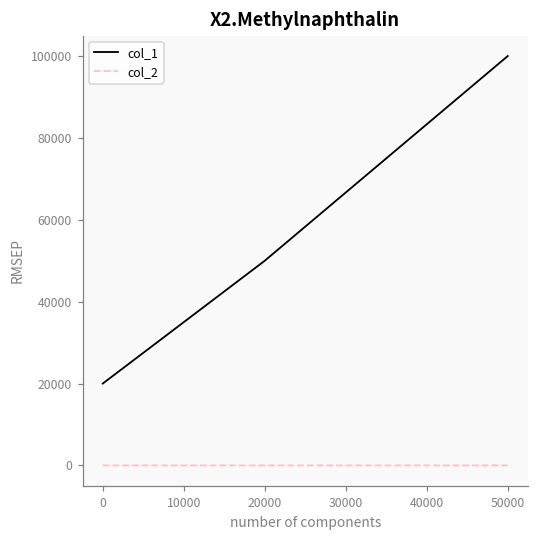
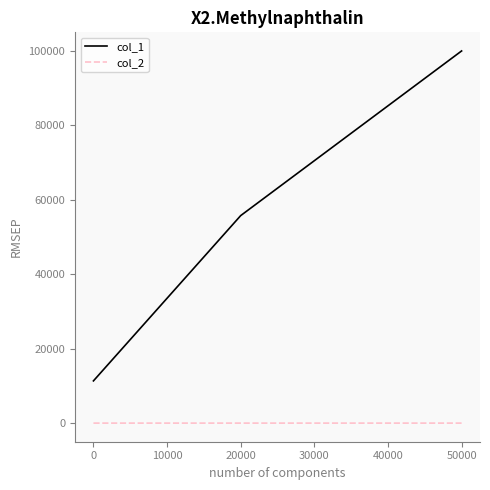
col_1, 0: 20000 -> 11000
col_1, 20000: 50000 -> 56000
